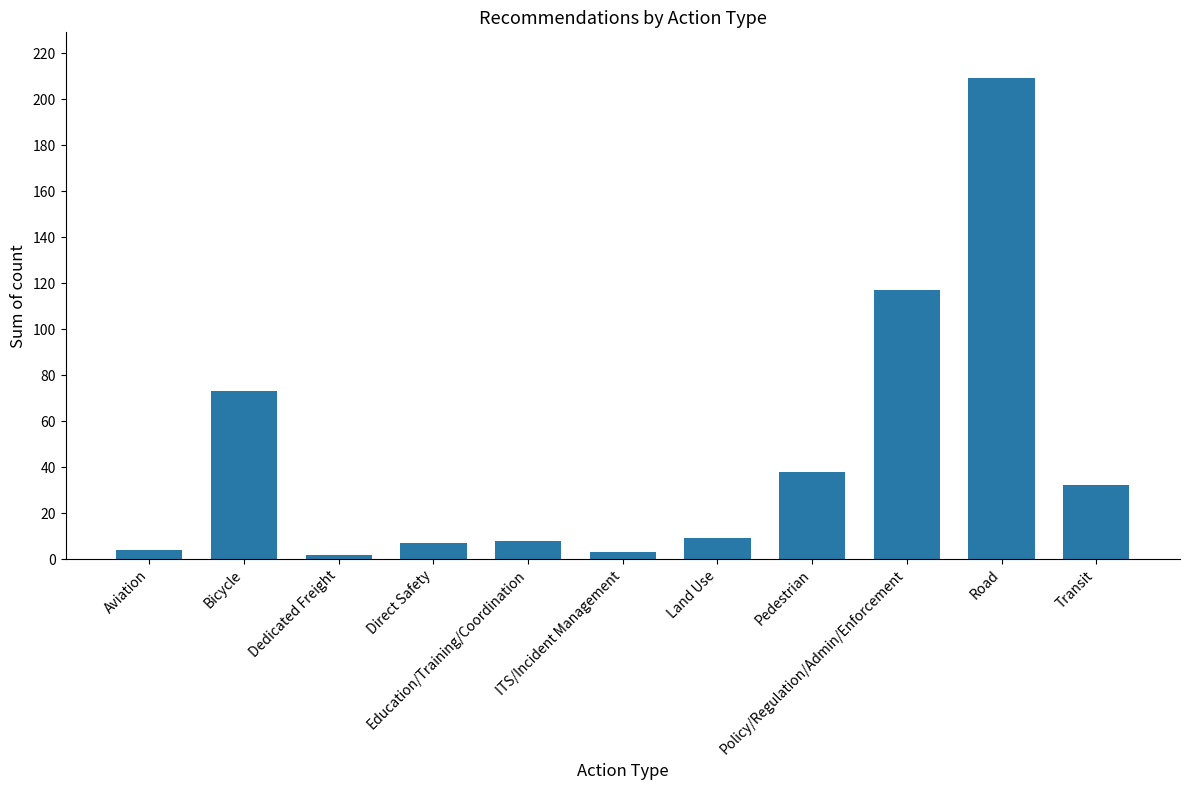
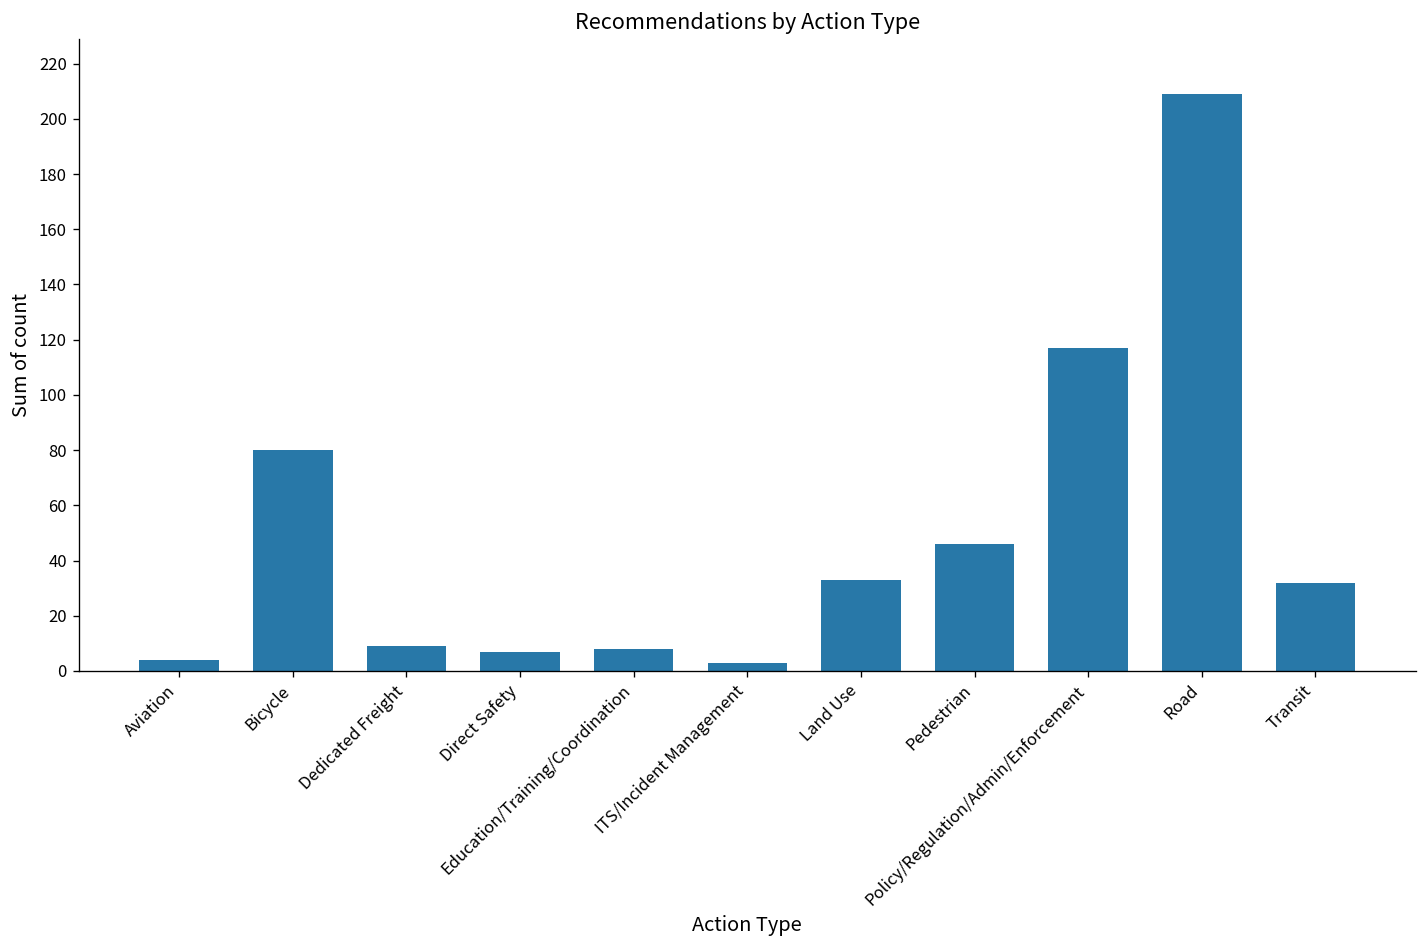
Bicycle: 73 -> 80
Dedicated Freight: 2 -> 9
Land Use: 9 -> 33
Pedestrian: 38 -> 46
